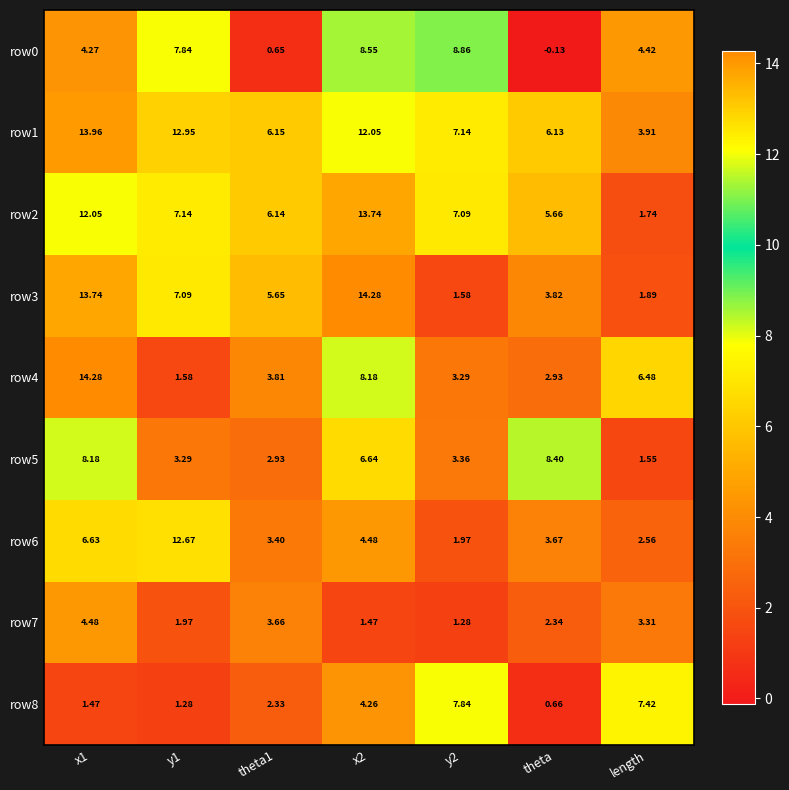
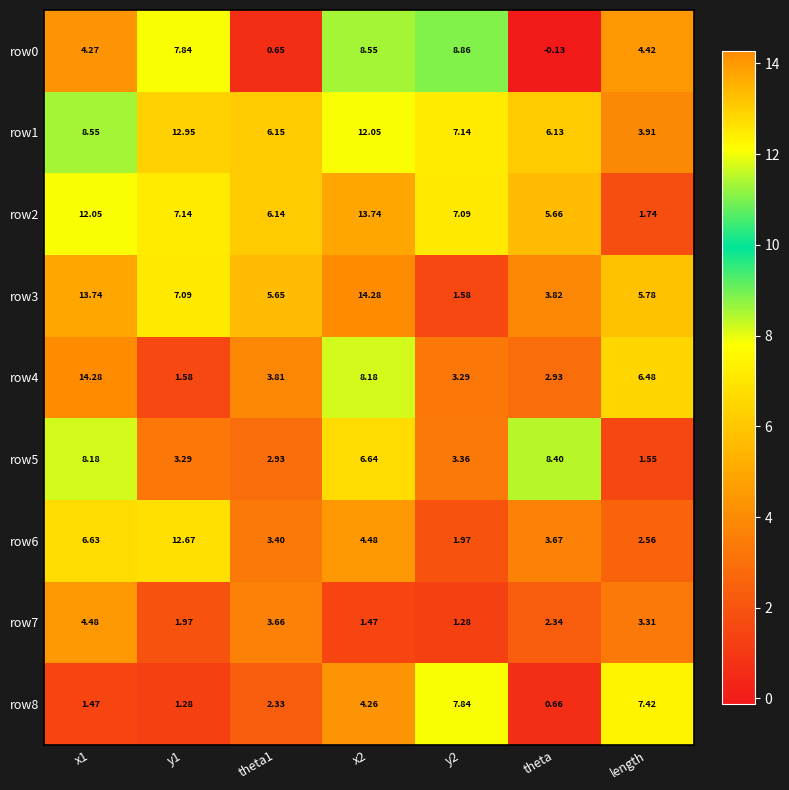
row1, x1: 13.96 -> 8.55
row3, length: 1.89 -> 5.78
